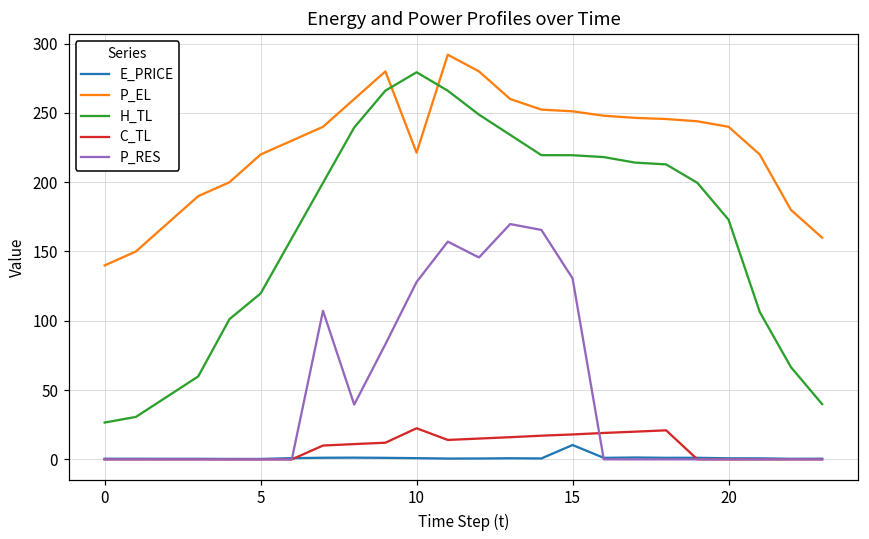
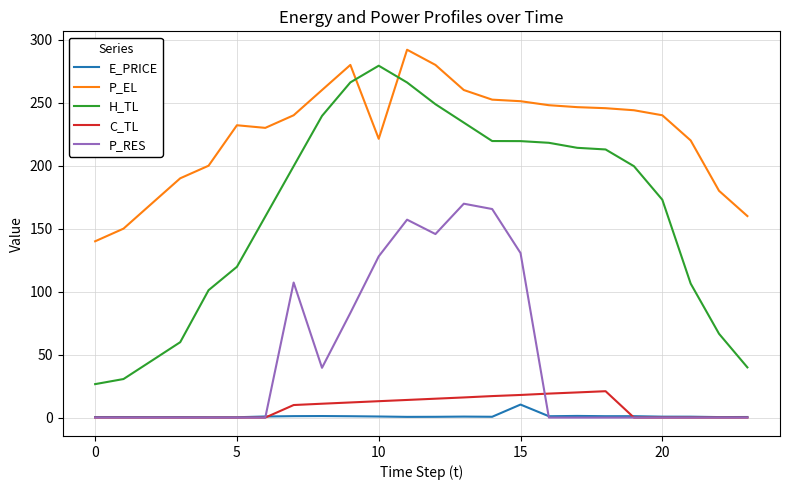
P_EL, 5: 220 -> 232
C_TL, 10: 22 -> 13
